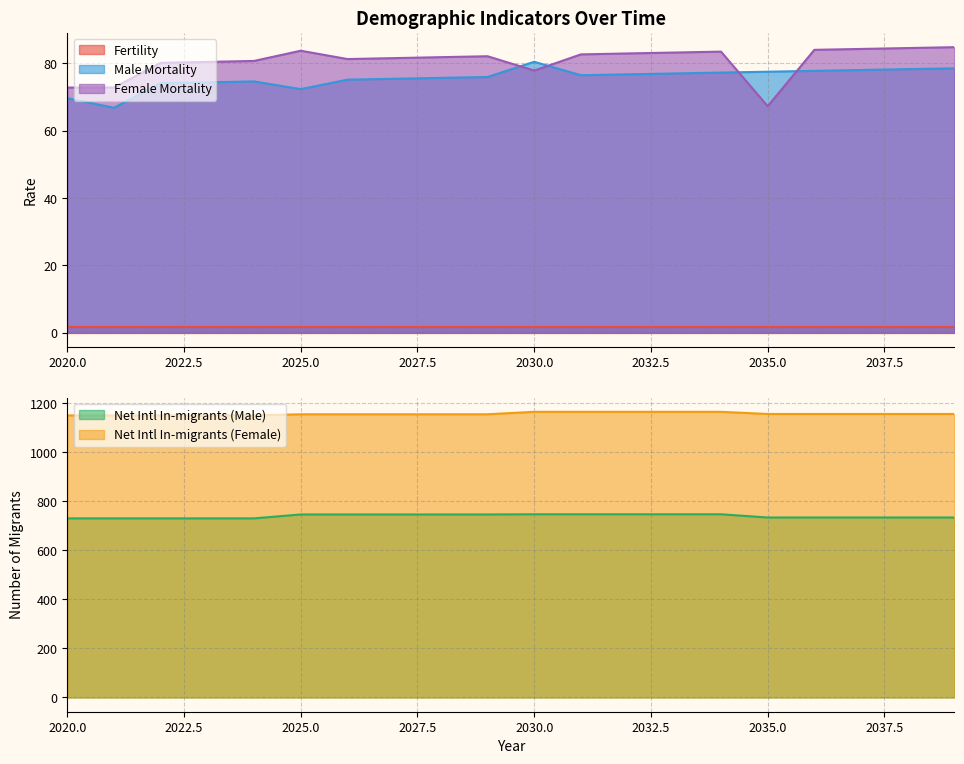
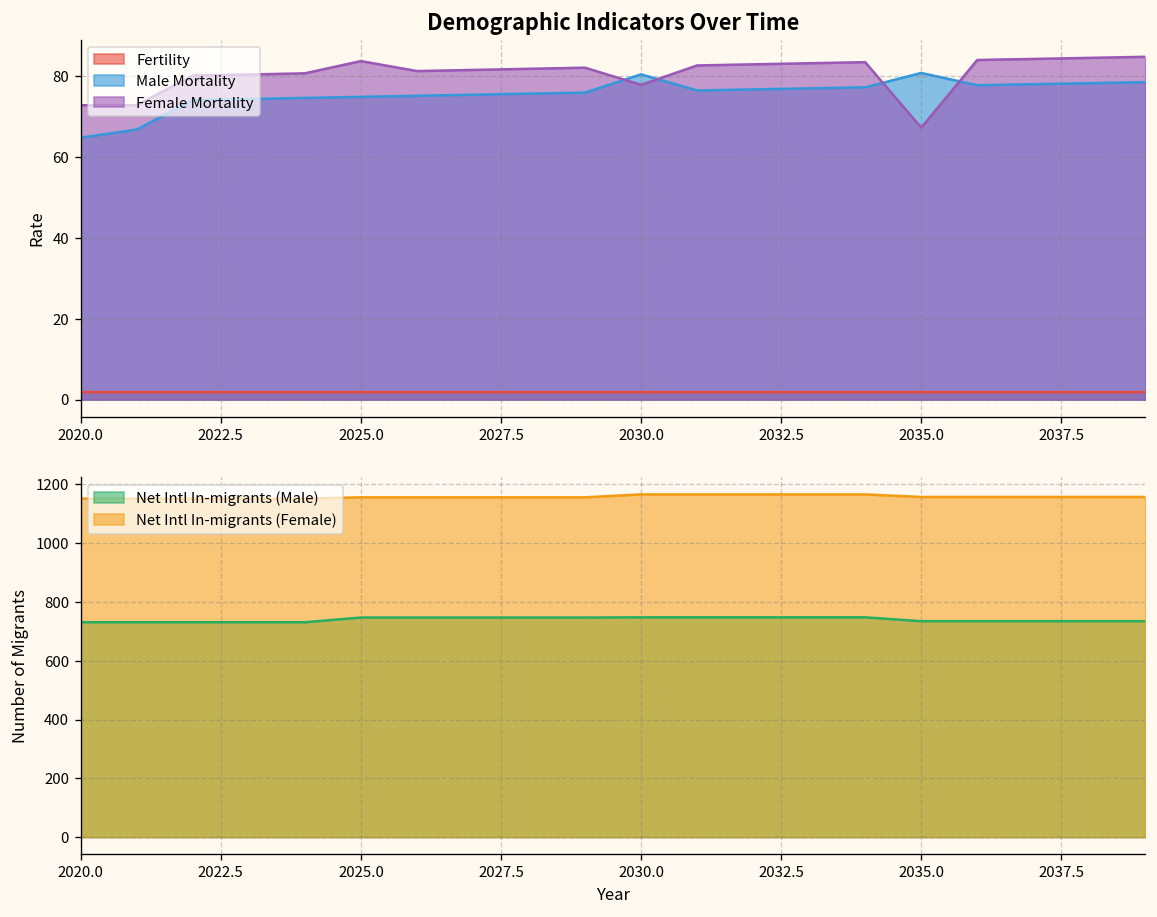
Demographic Indicators Over Time, Male Mortality, 2020.0: 70 -> 65
Demographic Indicators Over Time, Male Mortality, 2025.0: 72 -> 75
Demographic Indicators Over Time, Male Mortality, 2035.0: 78 -> 81
